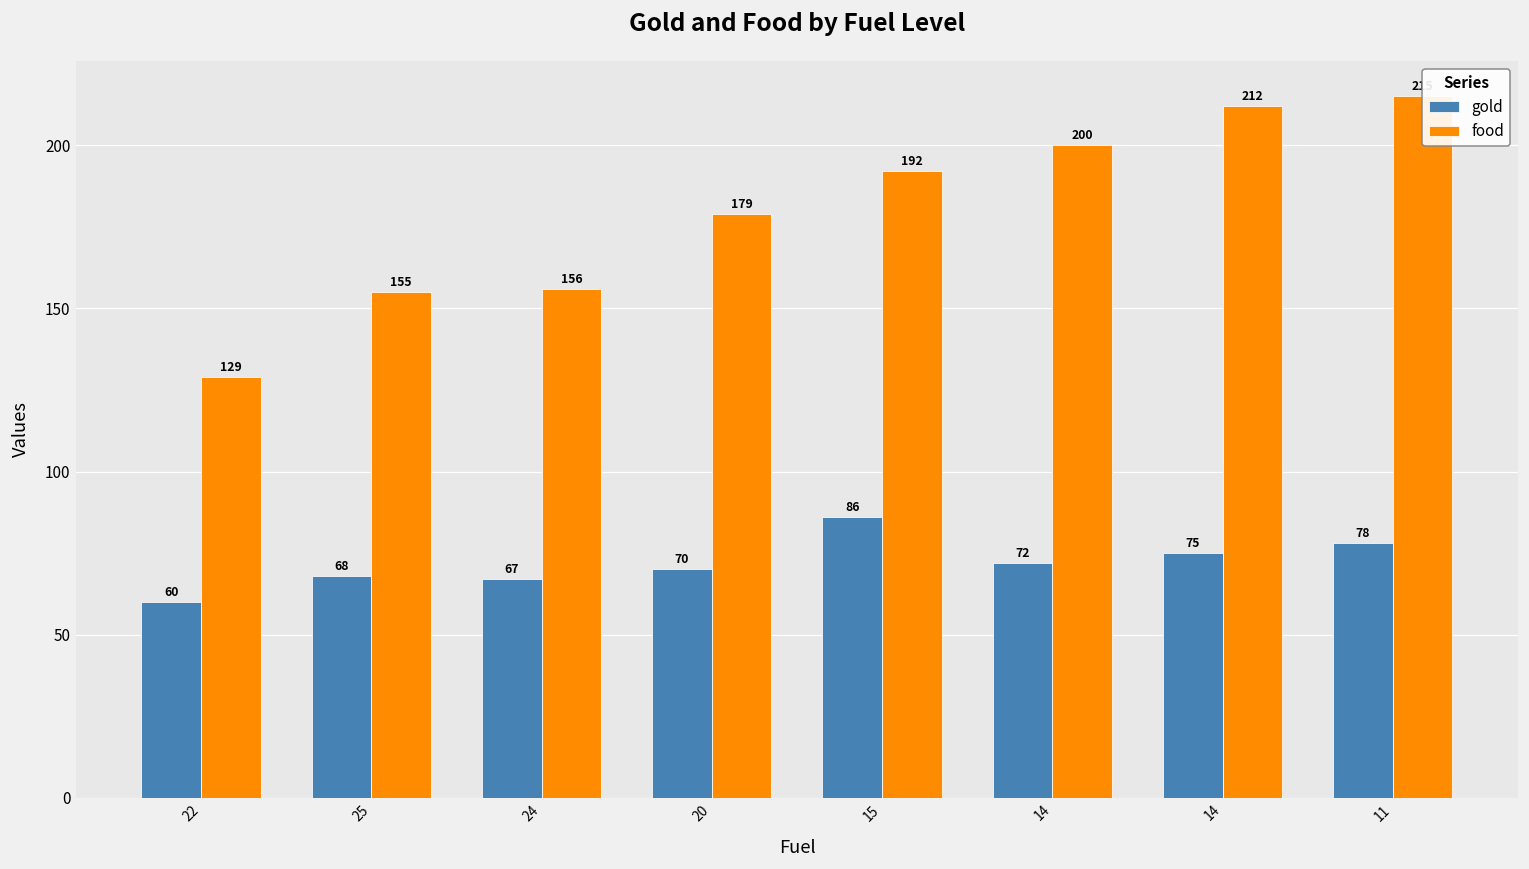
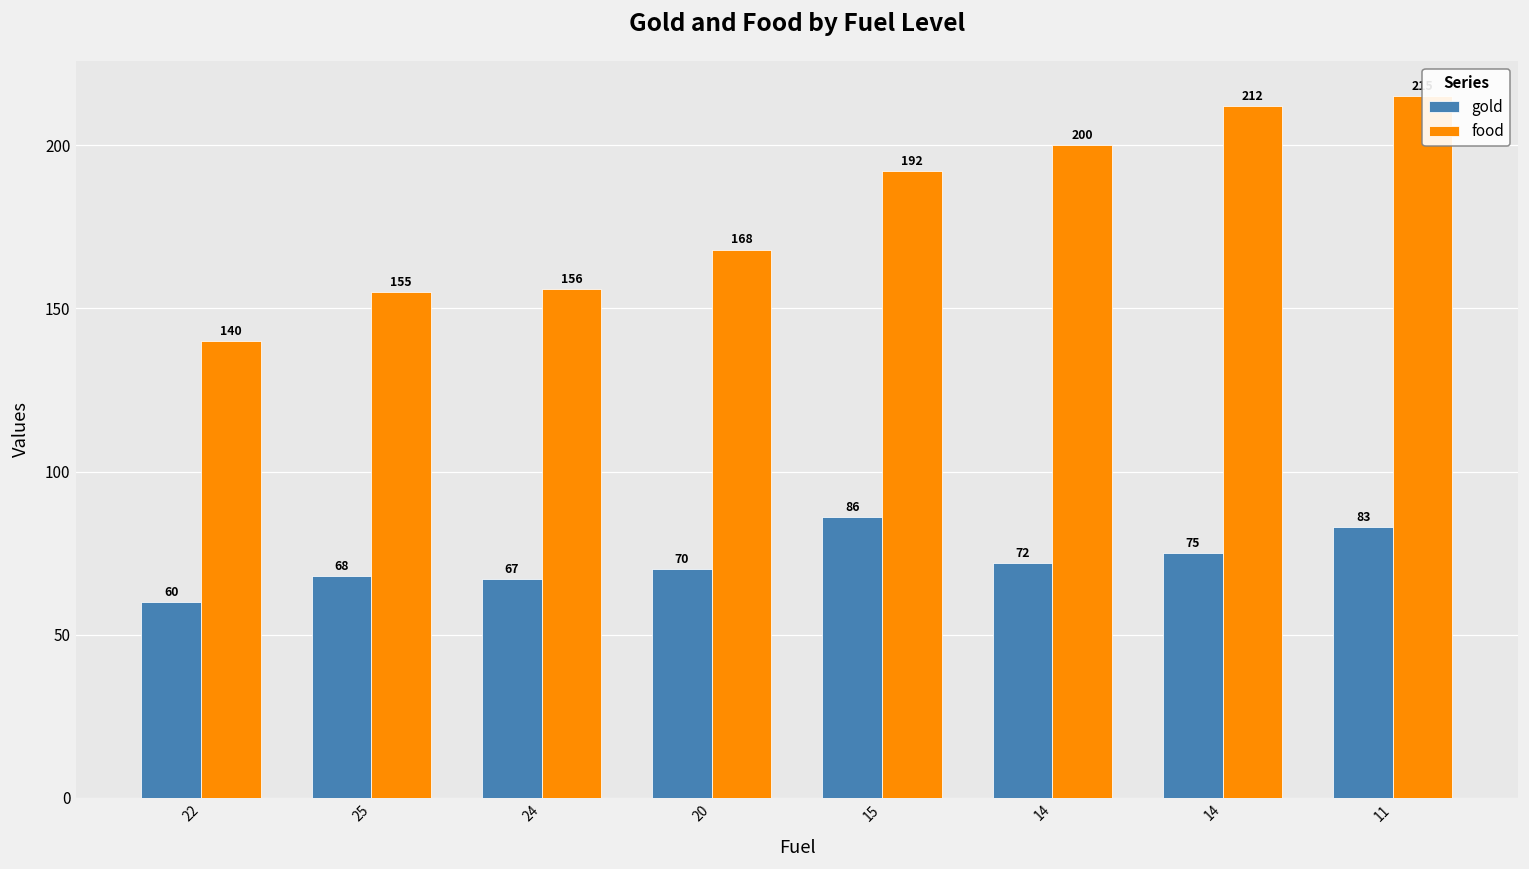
food, 22: 129 -> 140
food, 20: 179 -> 168
gold, 11: 78 -> 83
